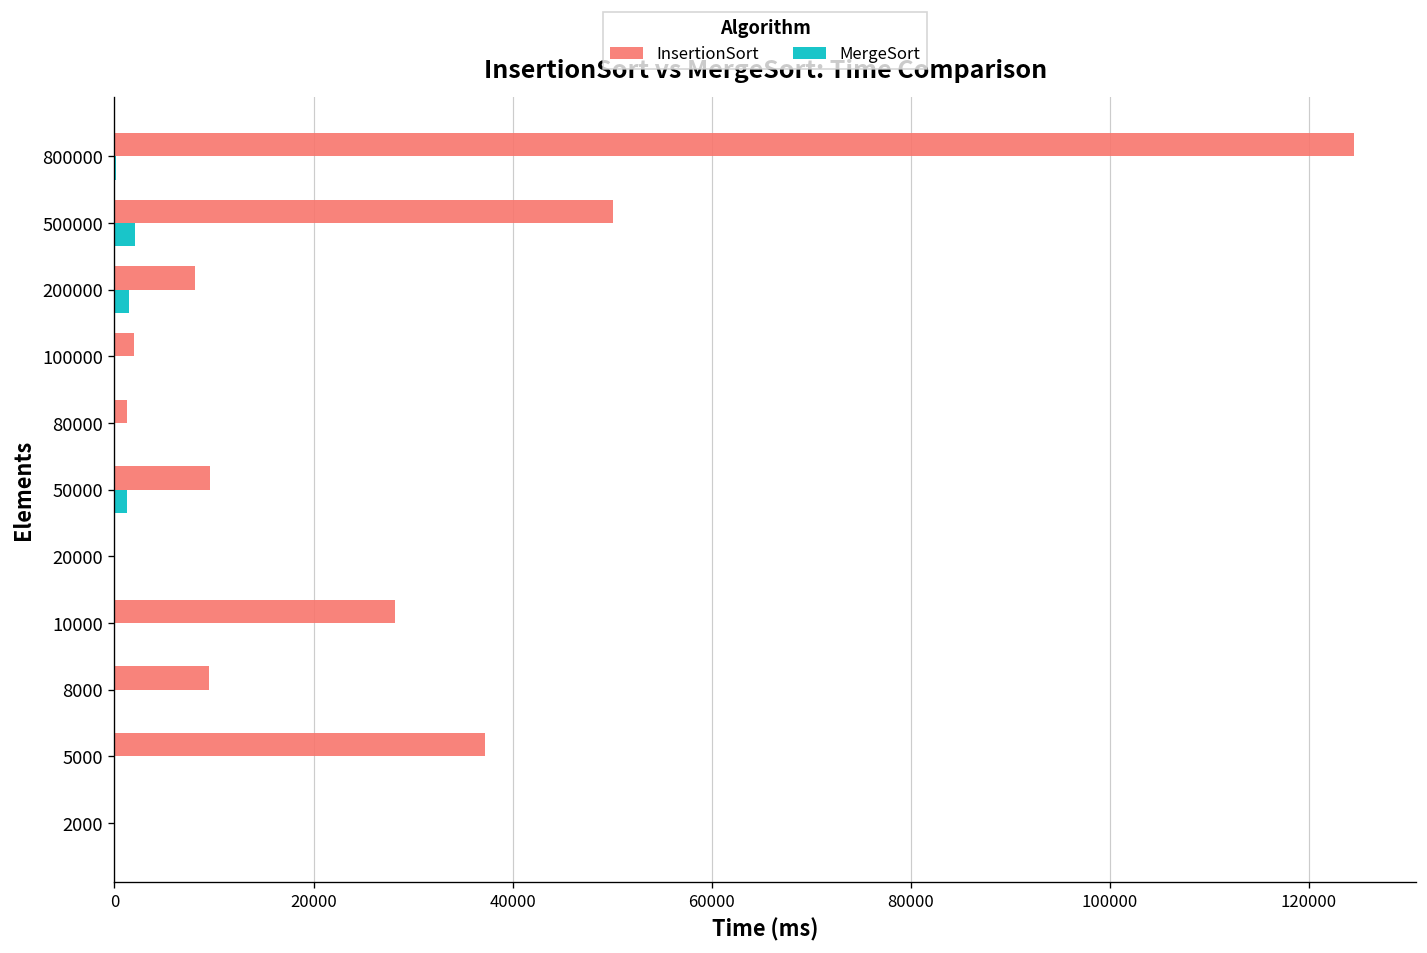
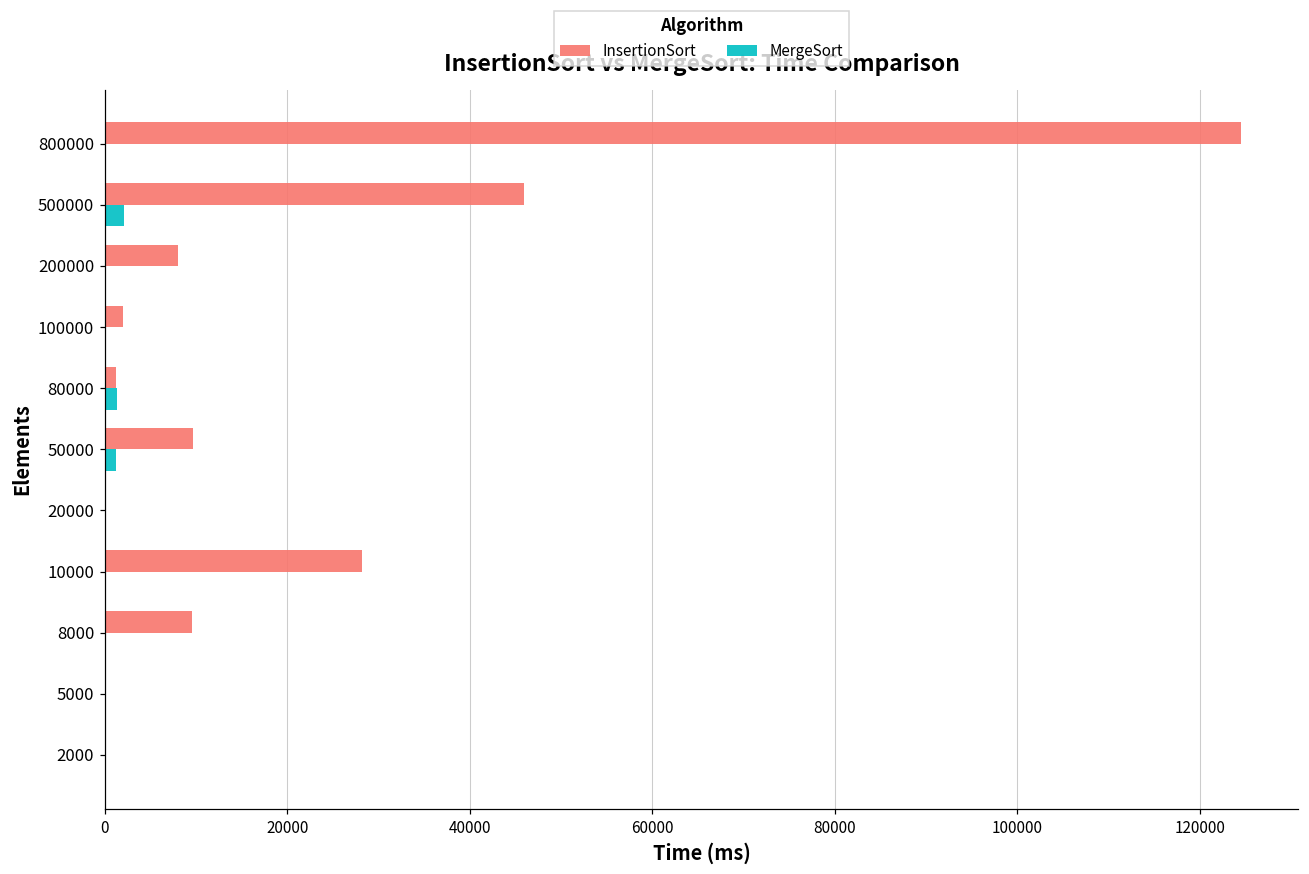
InsertionSort, 500000: 50000 -> 46000
MergeSort, 200000: 1000 -> 0
MergeSort, 80000: 0 -> 1000
InsertionSort, 5000: 37000 -> 0
